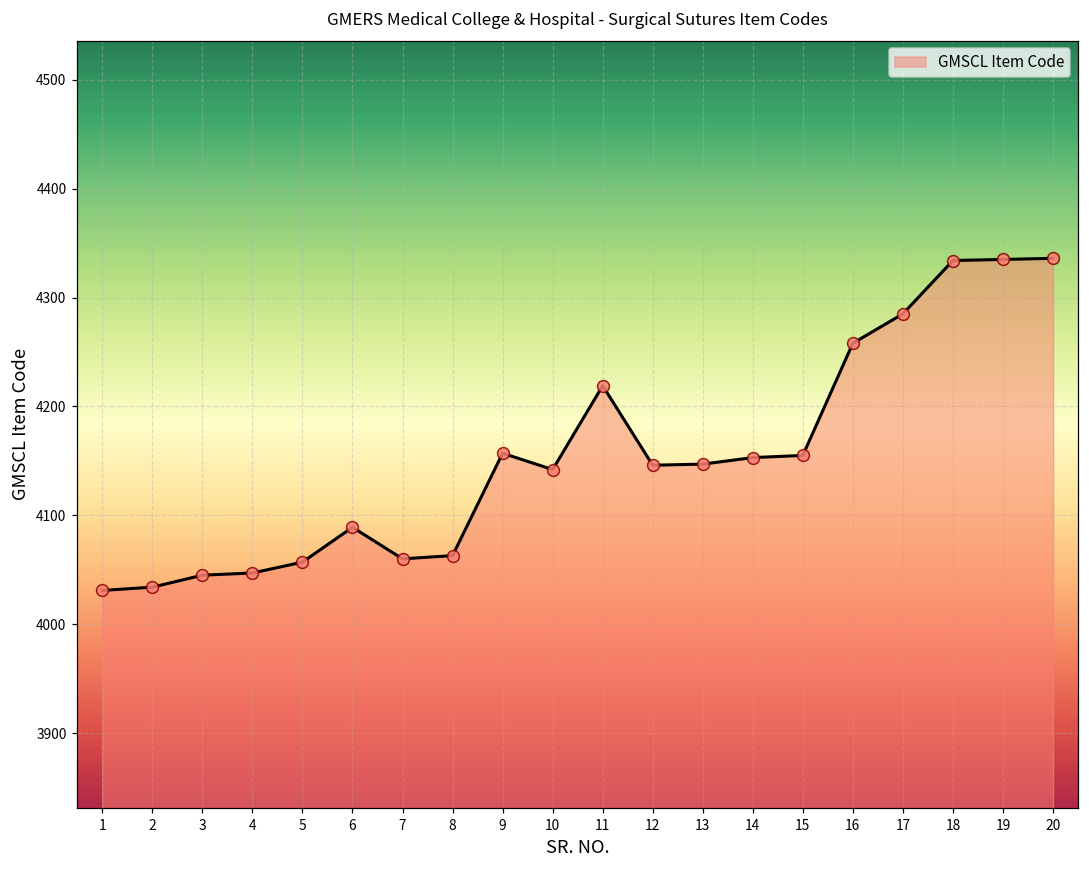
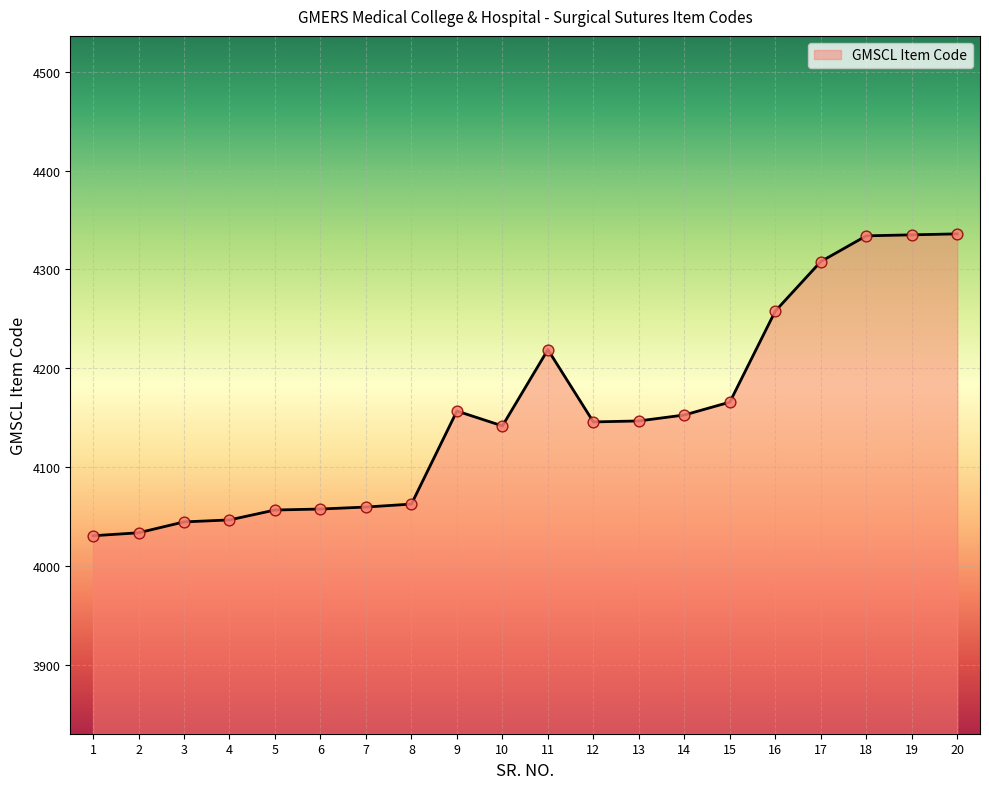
6: 4090 -> 4060
15: 4160 -> 4170
17: 4290 -> 4310
